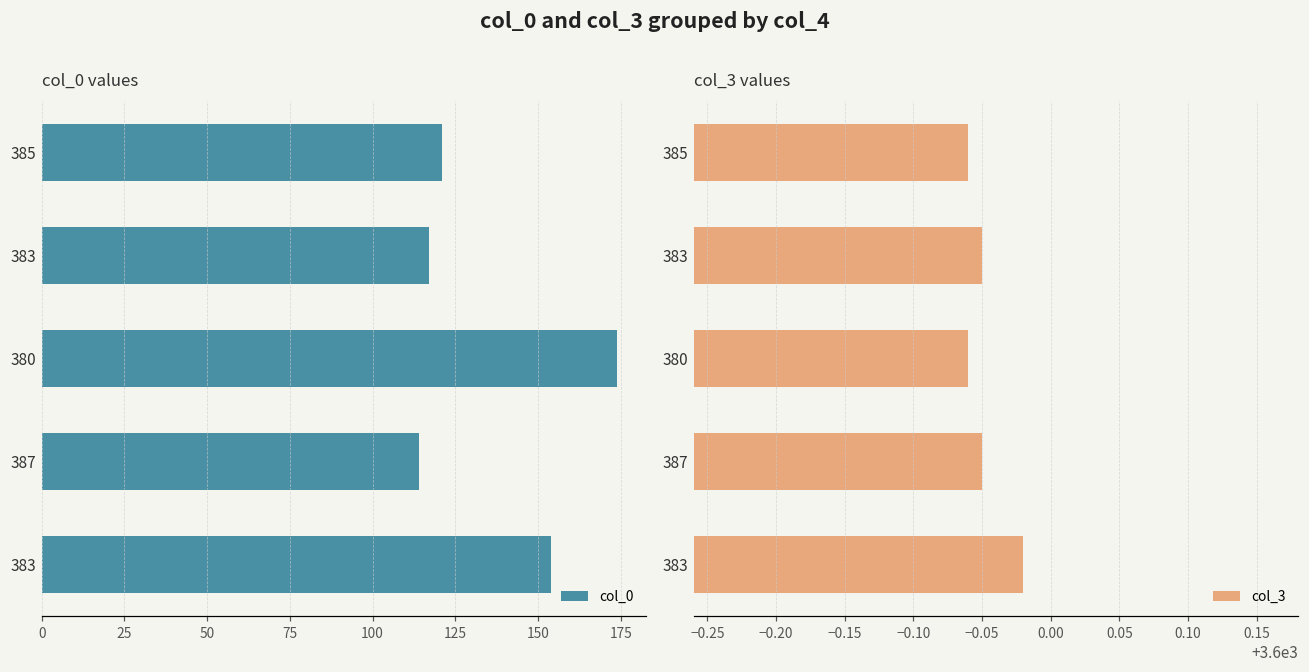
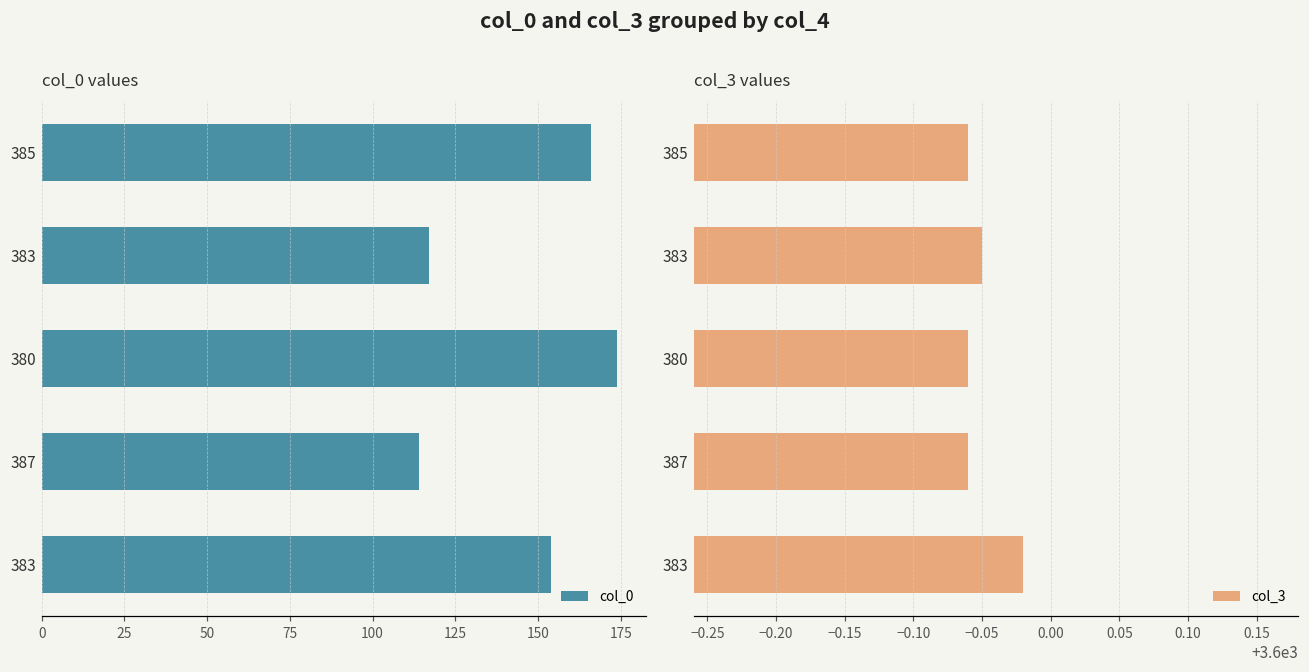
col_0 values, 385: 121 -> 166
col_3 values, 387: 3599.95 -> 3599.94
